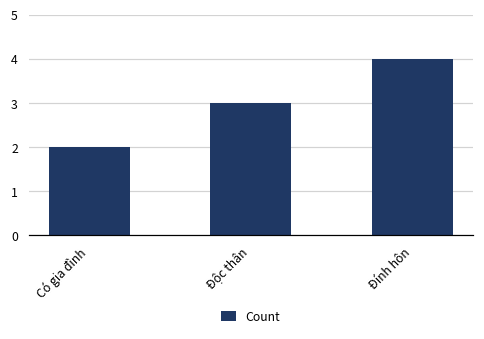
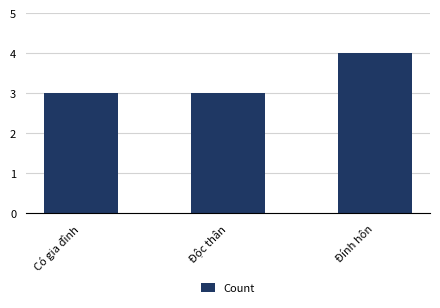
Có gia đình: 2 -> 3
